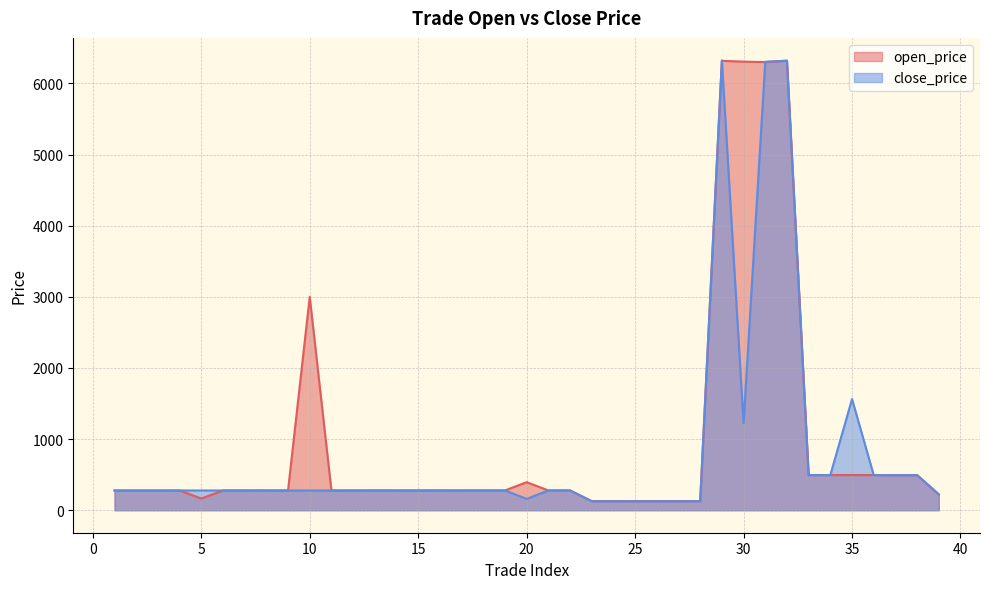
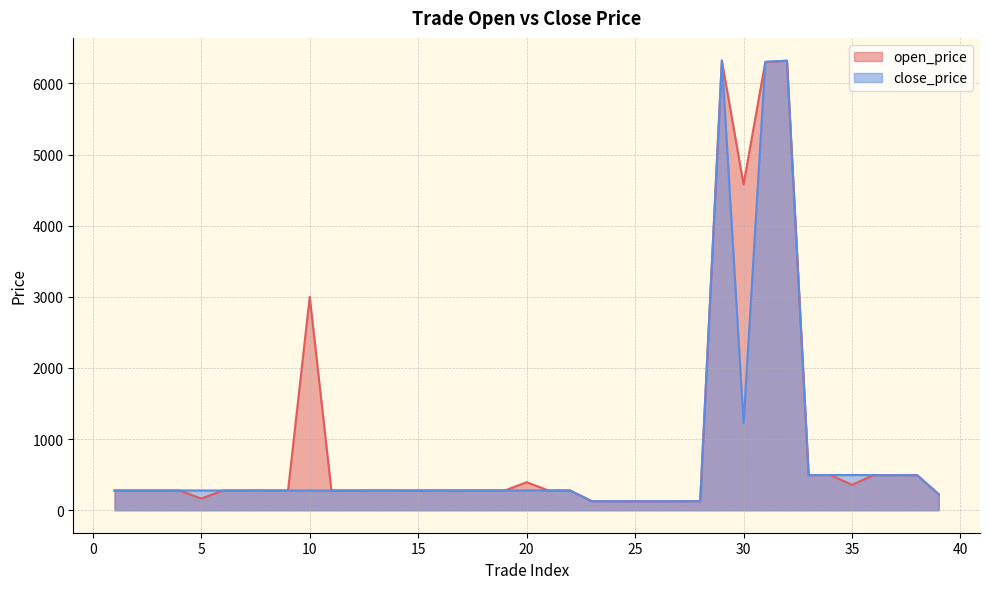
close_price, 20: 200 -> 300
open_price, 30: 6300 -> 4600
open_price, 35: 500 -> 400
close_price, 35: 1600 -> 500
